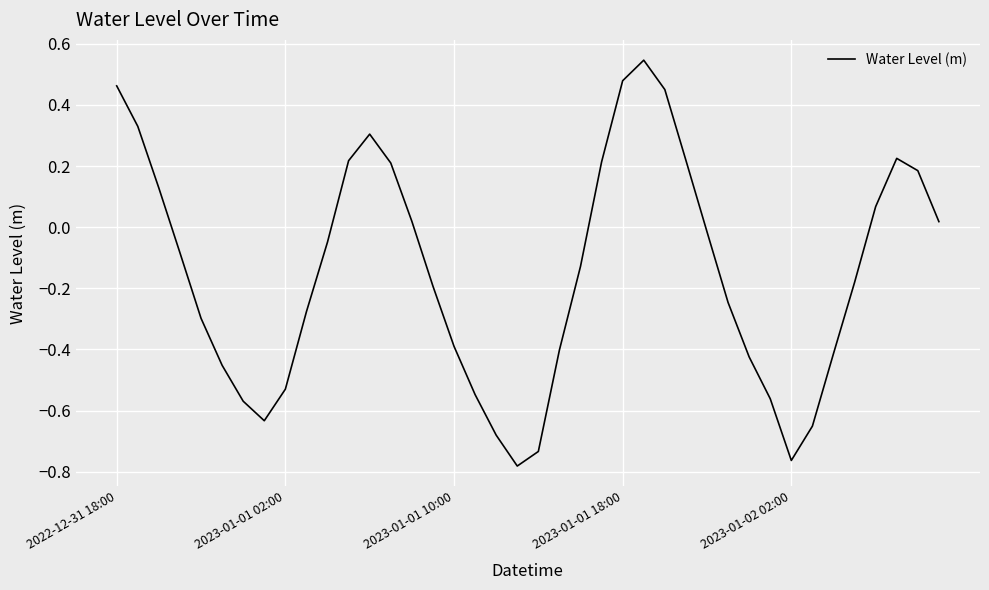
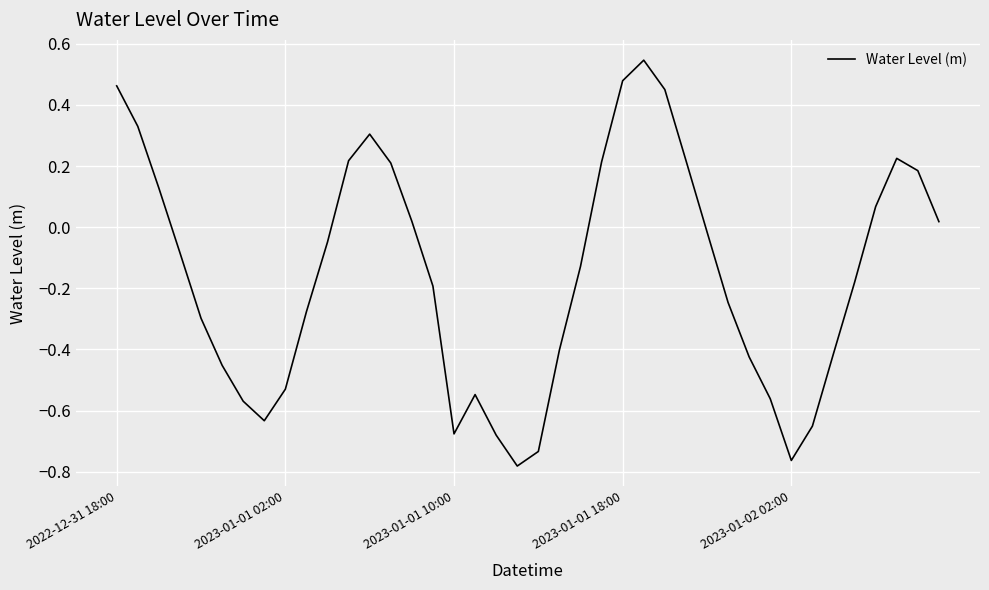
2023-01-01 10:00: -0.39 -> -0.68
